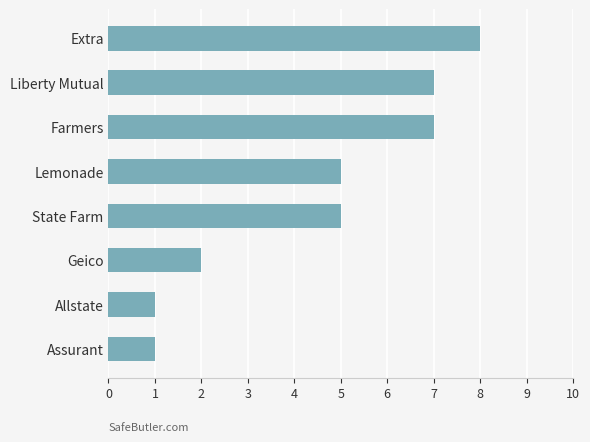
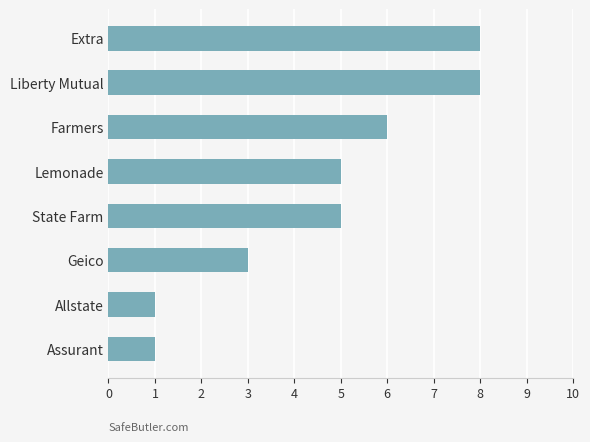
Liberty Mutual: 7 -> 8
Farmers: 7 -> 6
Geico: 2 -> 3
